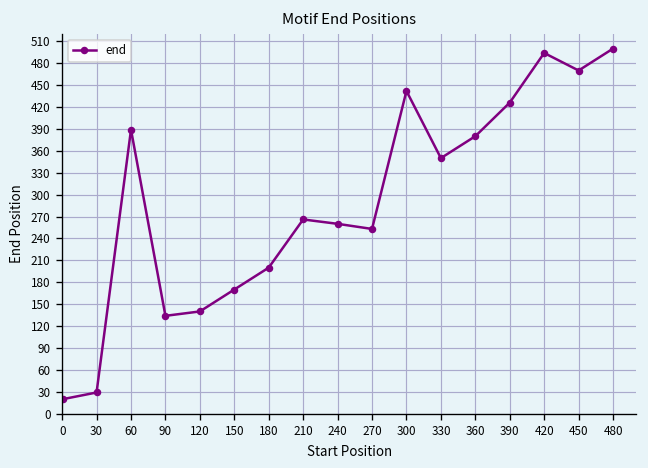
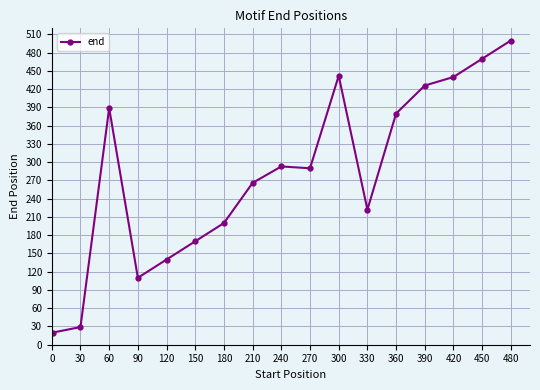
90: 130 -> 110
240: 260 -> 290
270: 250 -> 290
330: 350 -> 220
420: 490 -> 440
